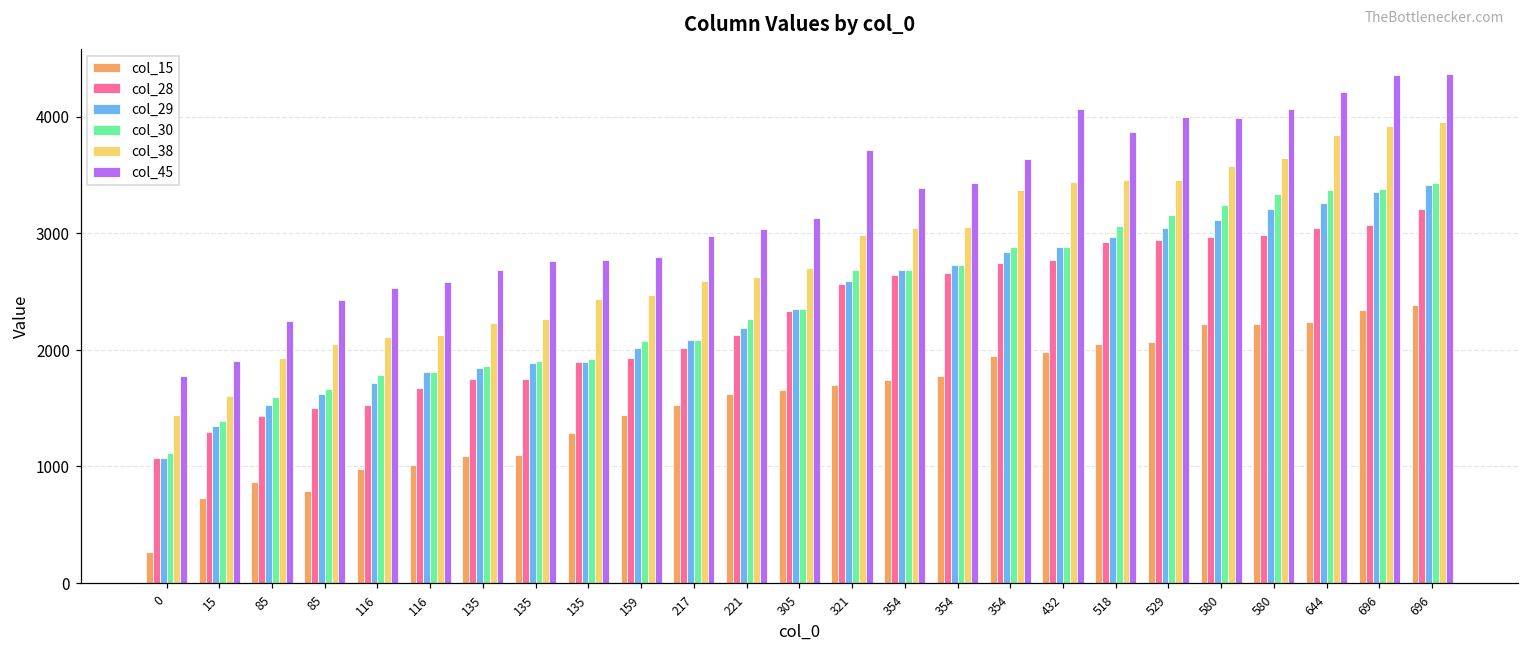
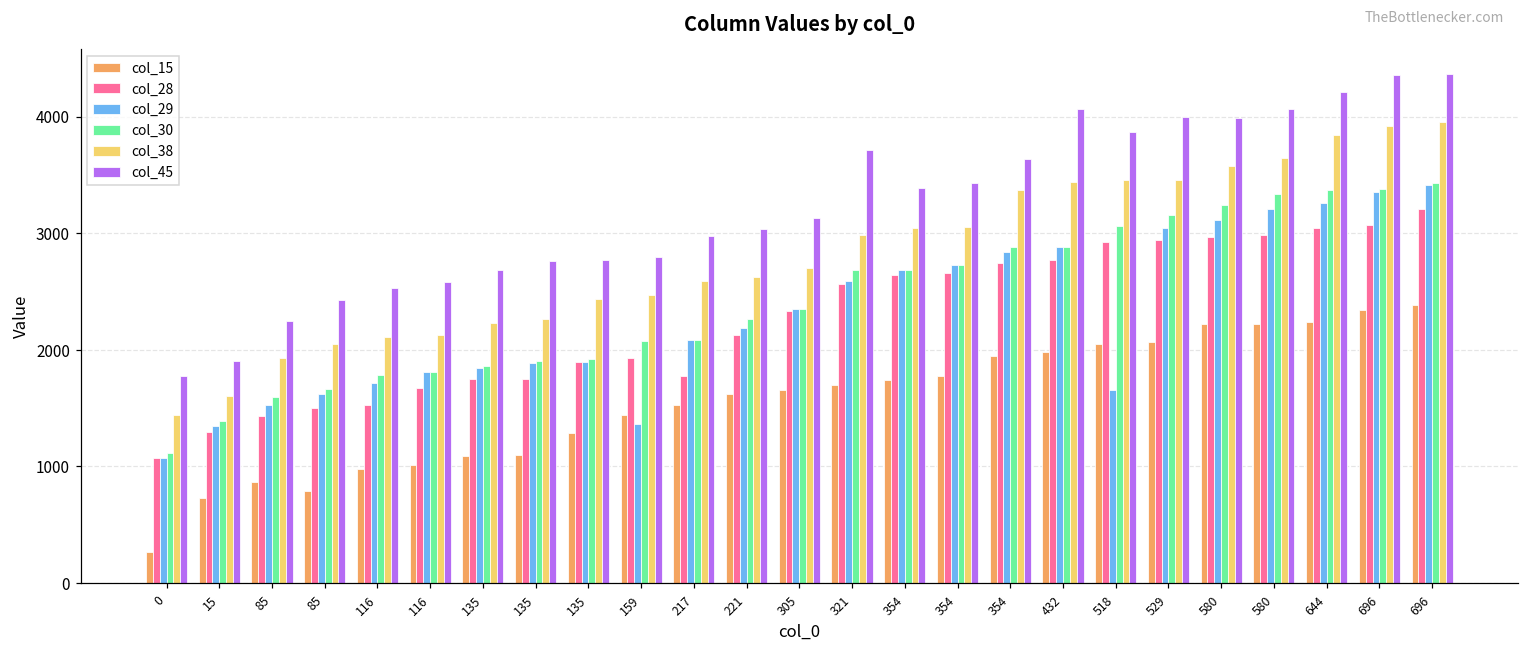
col_29, 159: 2010 -> 1360
col_28, 217: 2010 -> 1770
col_29, 518: 2970 -> 1660
